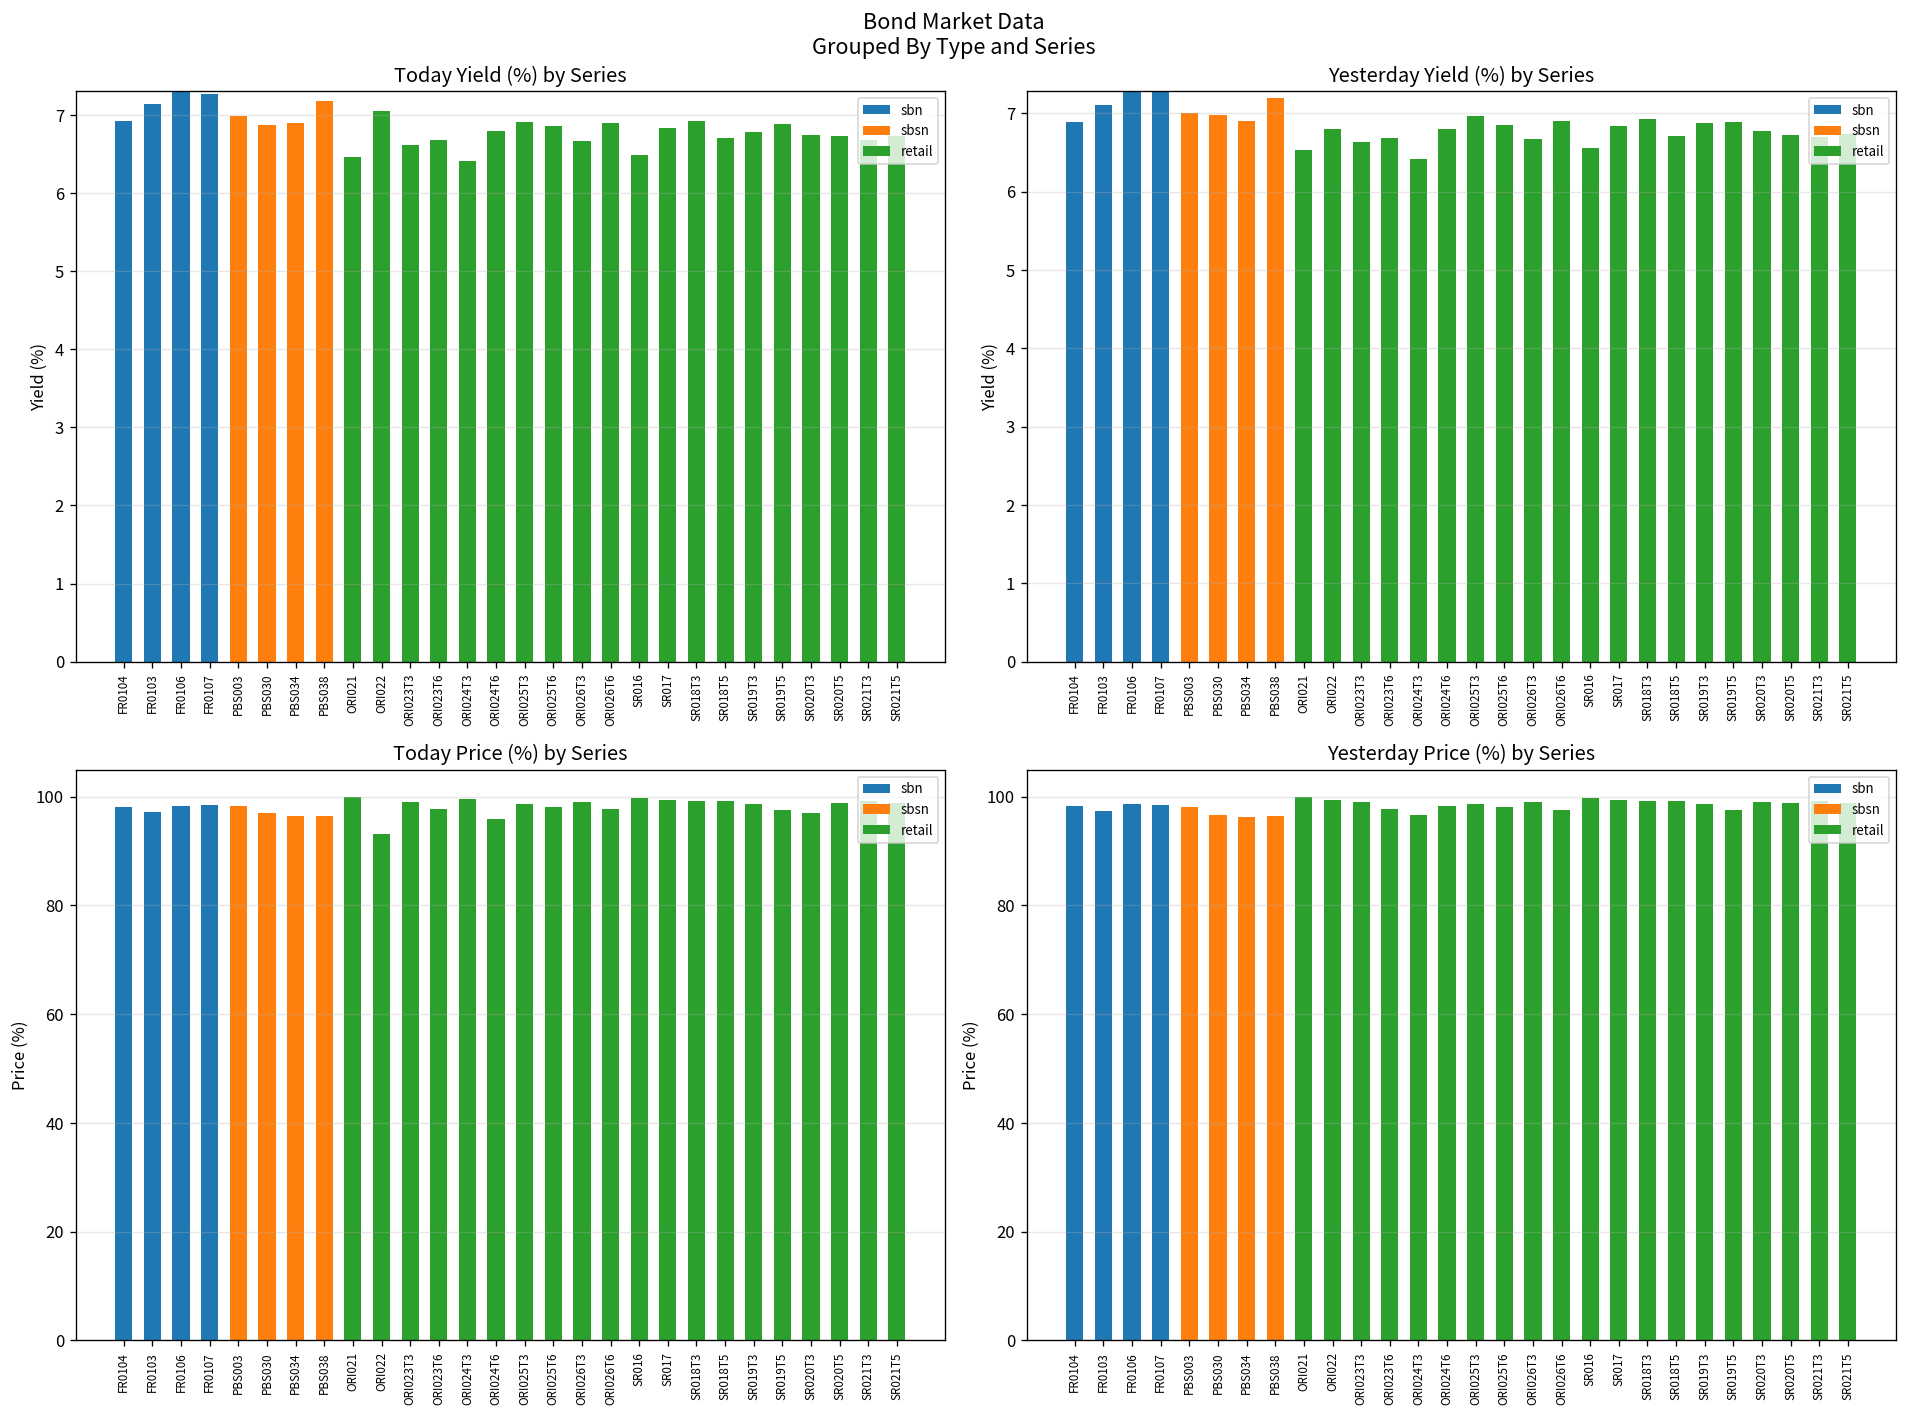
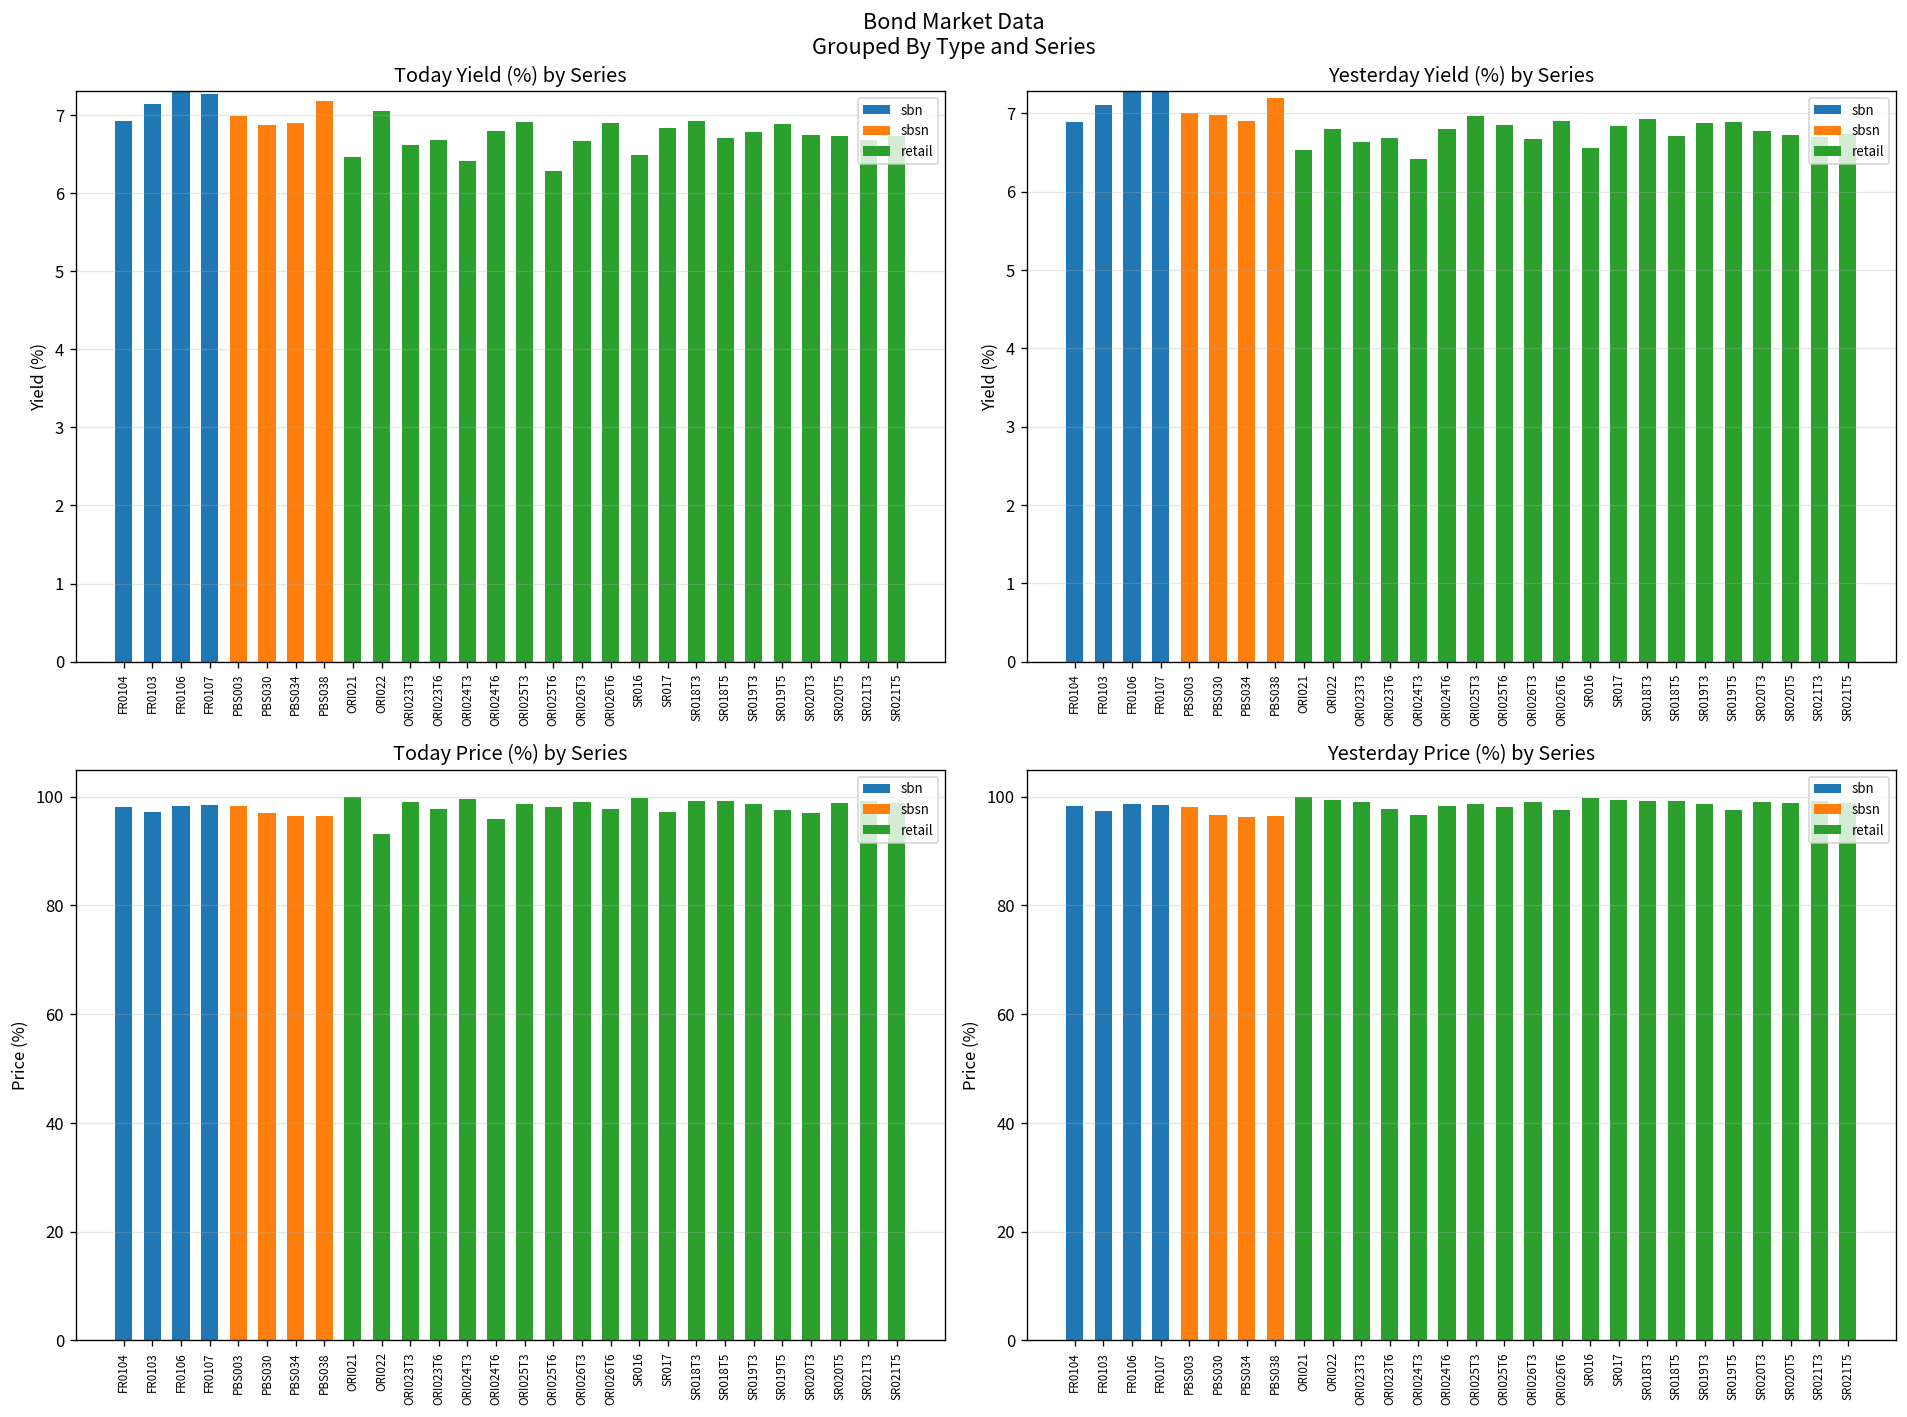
Today Yield (%) by Series, retail, ORI025T6: 6.9 -> 6.3
Today Price (%) by Series, retail, SR017: 99 -> 97
